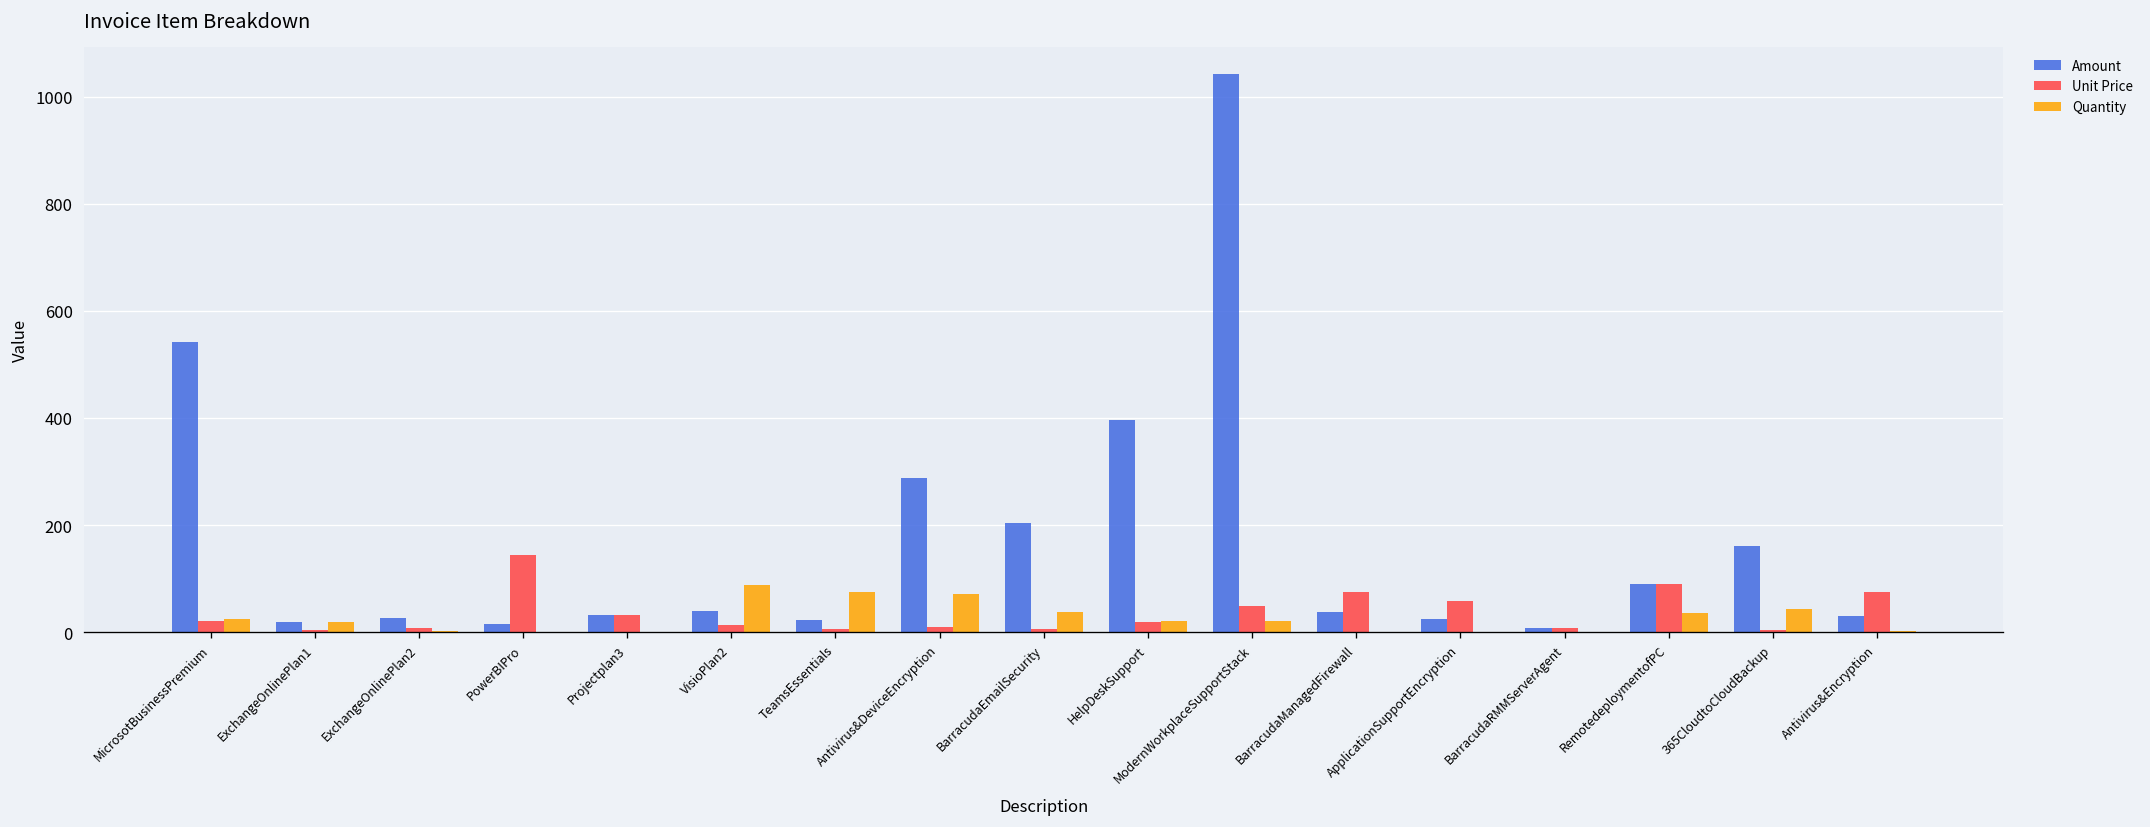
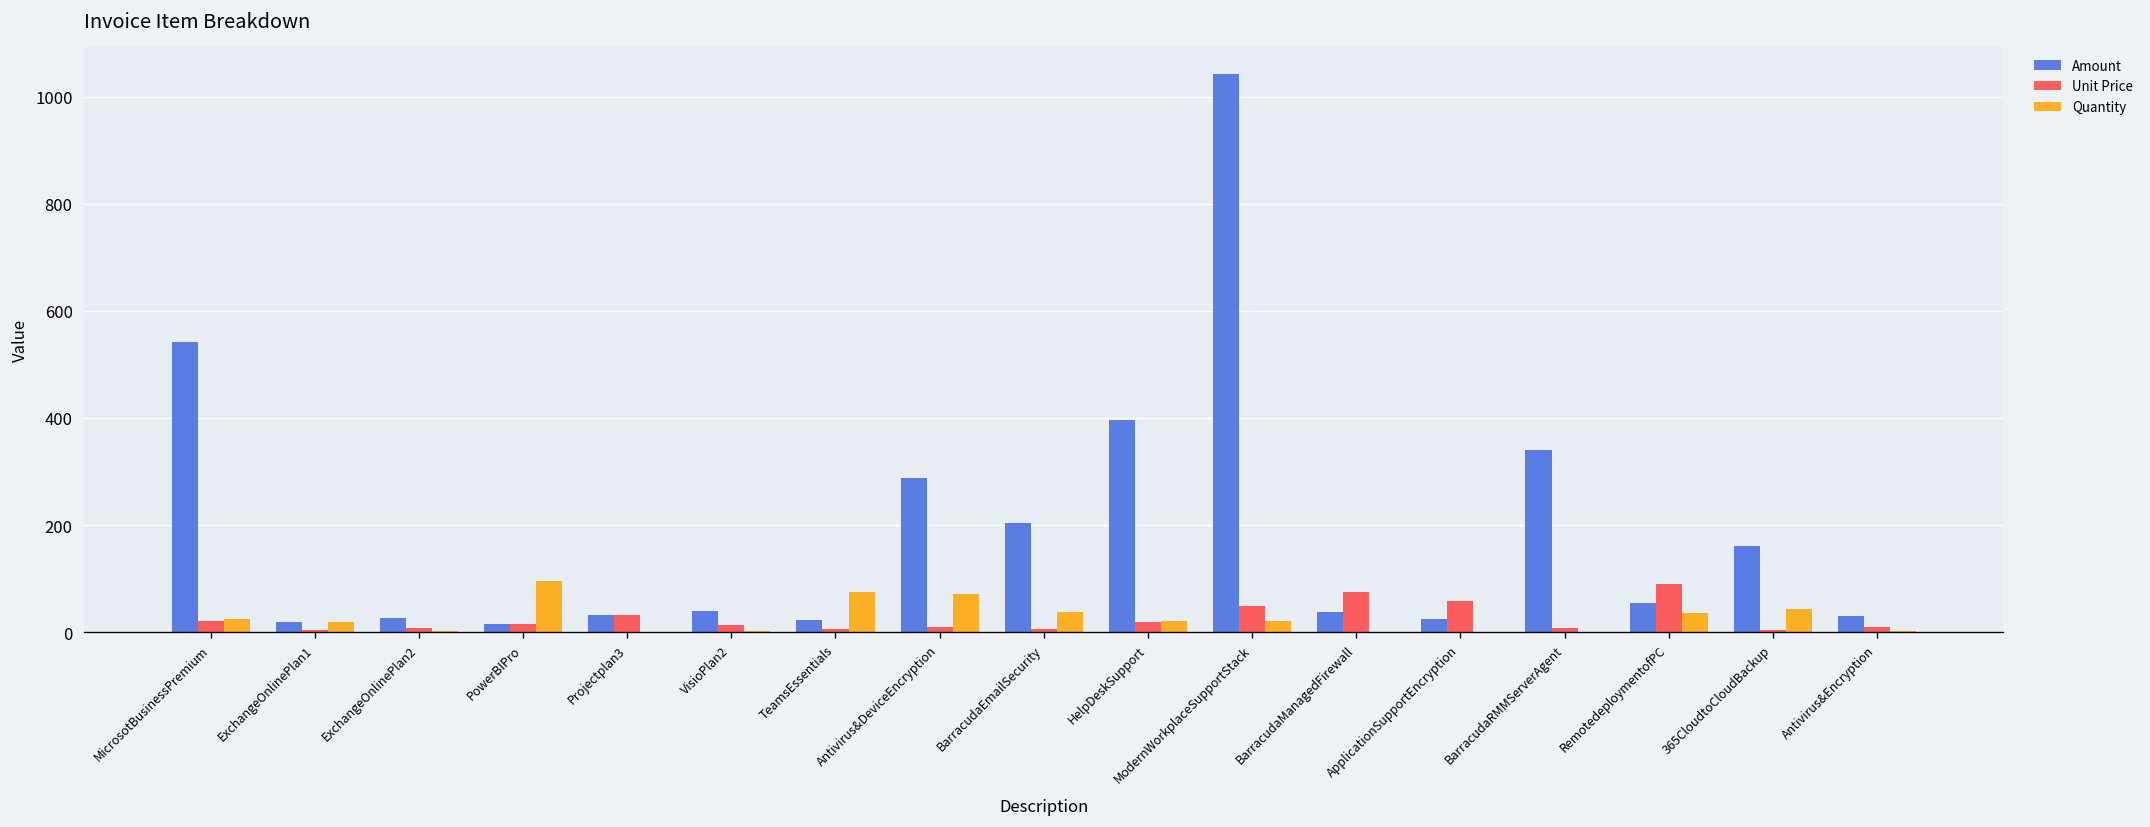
Unit Price, PowerBIPro: 140 -> 20
Quantity, PowerBIPro: 0 -> 100
Quantity, VisioPlan2: 90 -> 0
Amount, BarracudaRMMServerAgent: 10 -> 340
Amount, RemotedeploymentofPC: 90 -> 50
Unit Price, Antivirus&Encryption: 70 -> 10
